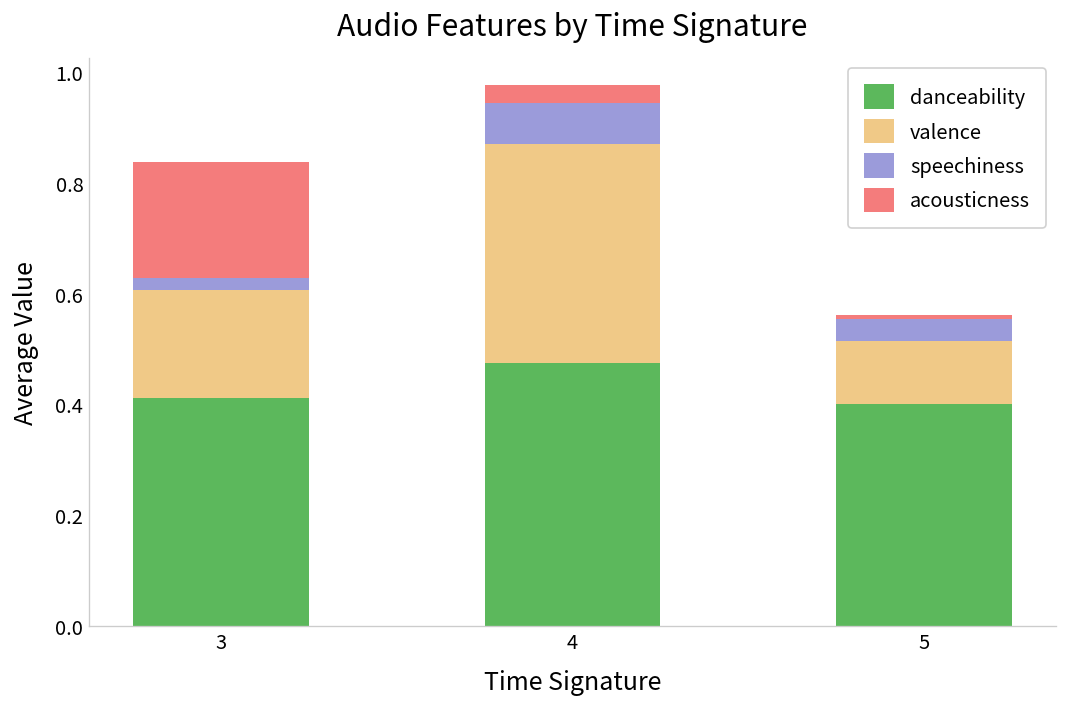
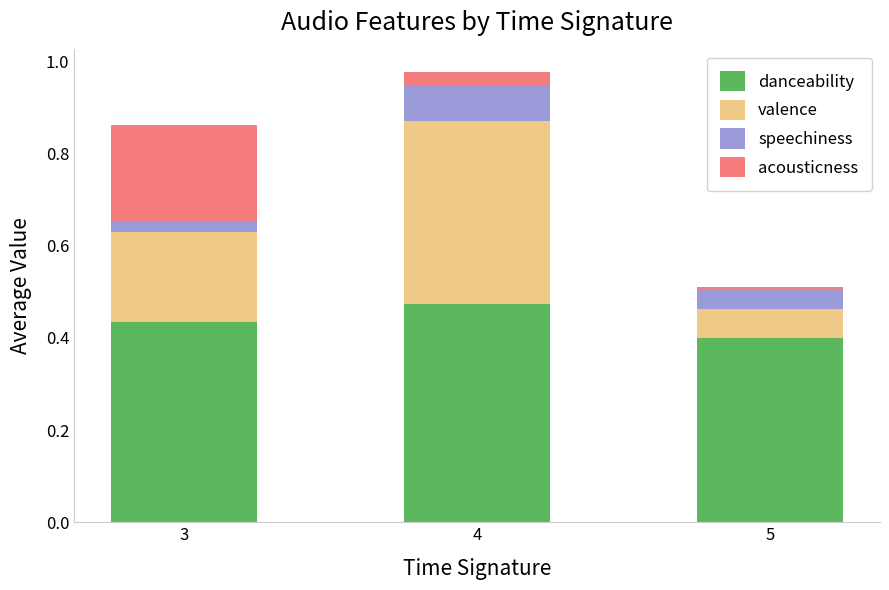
danceability, 3: 0.41 -> 0.44
valence, 5: 0.11 -> 0.06
